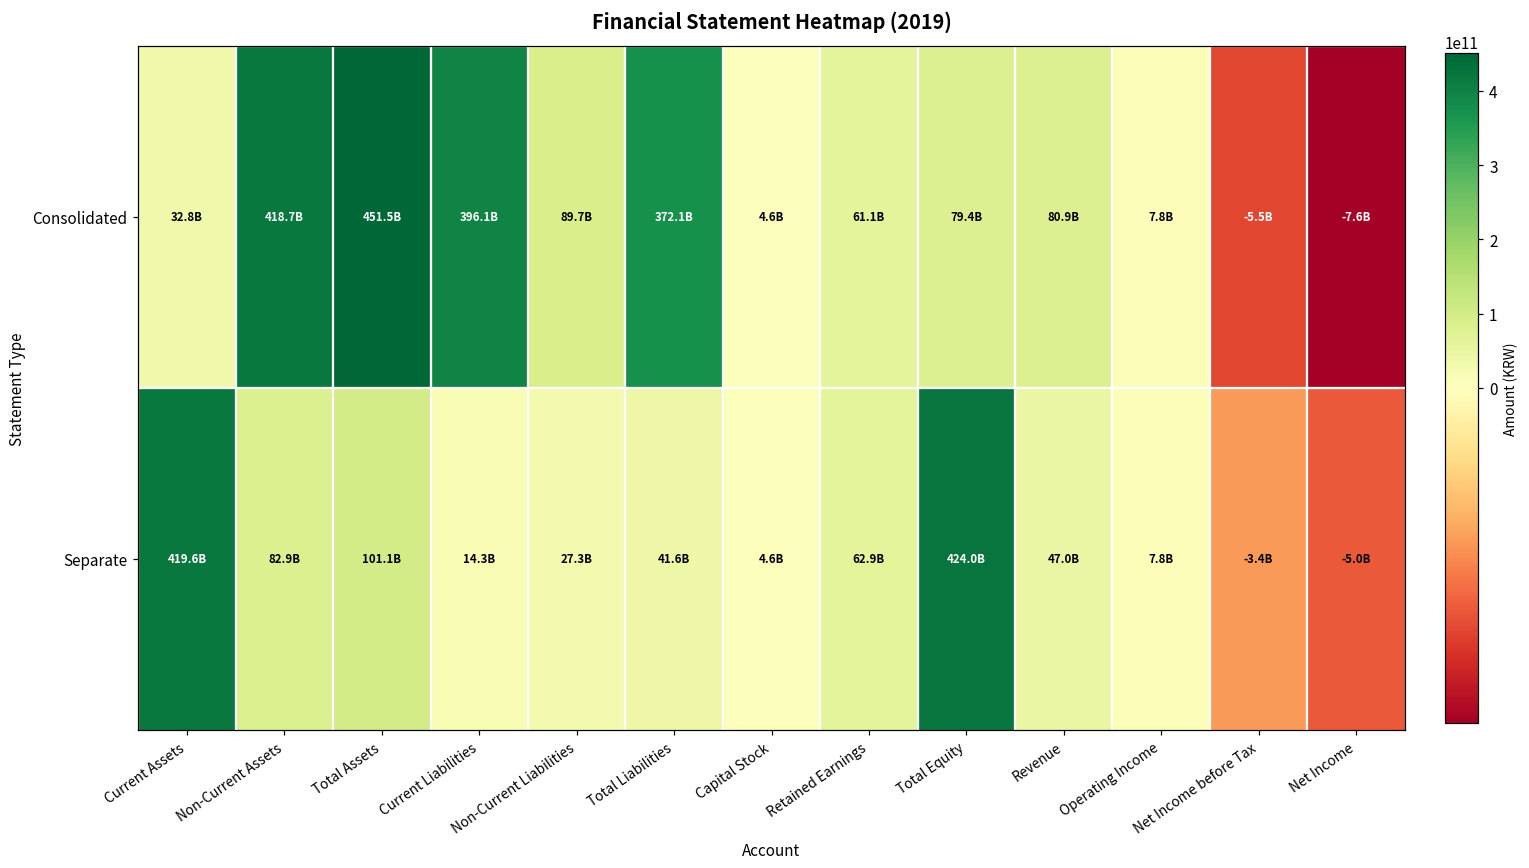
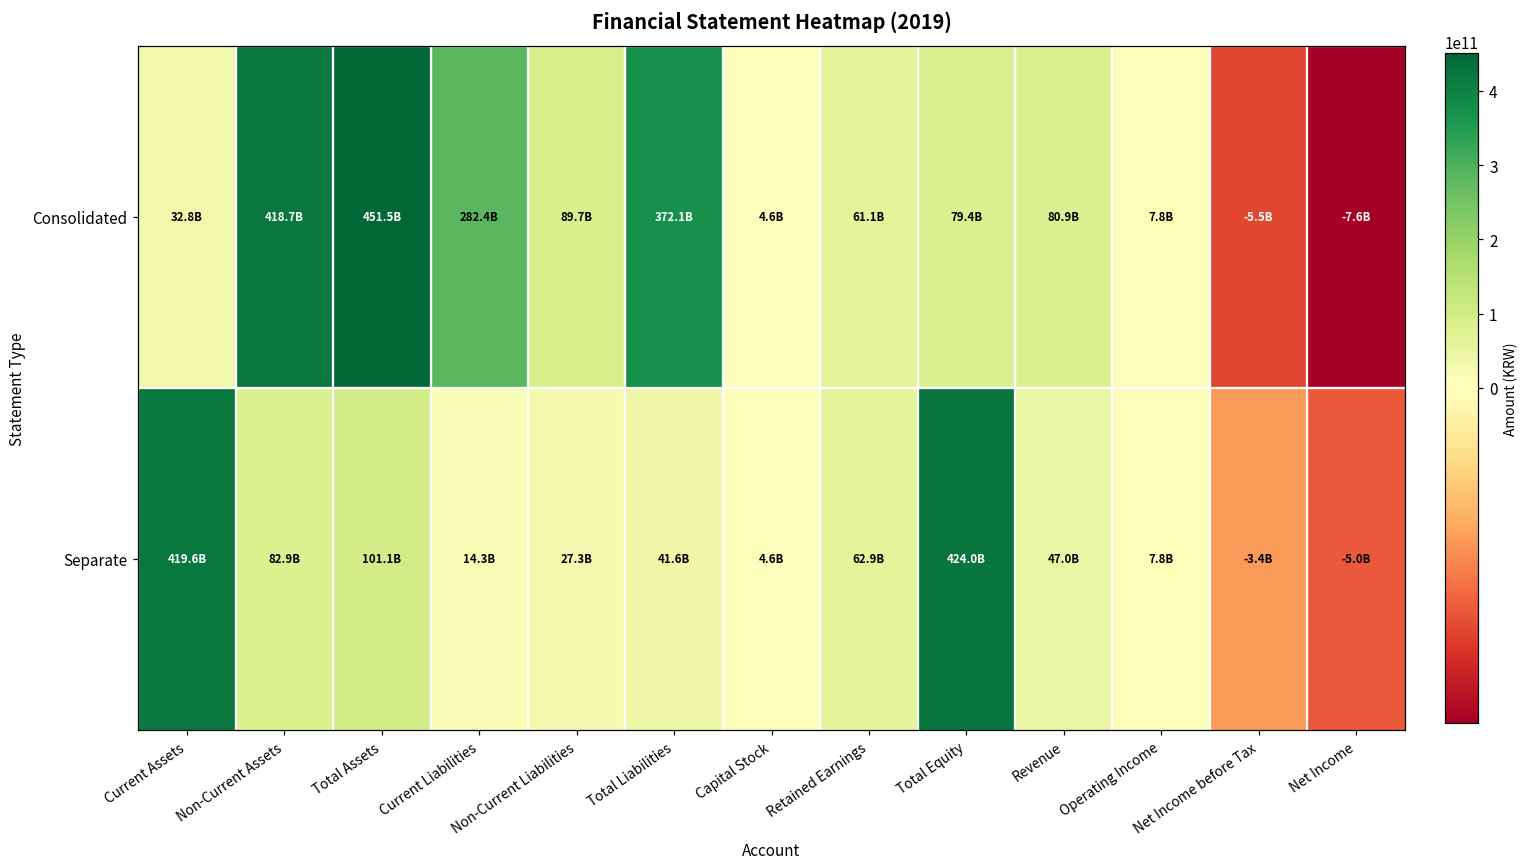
Consolidated, Current Liabilities: 396.1B -> 282.4B
